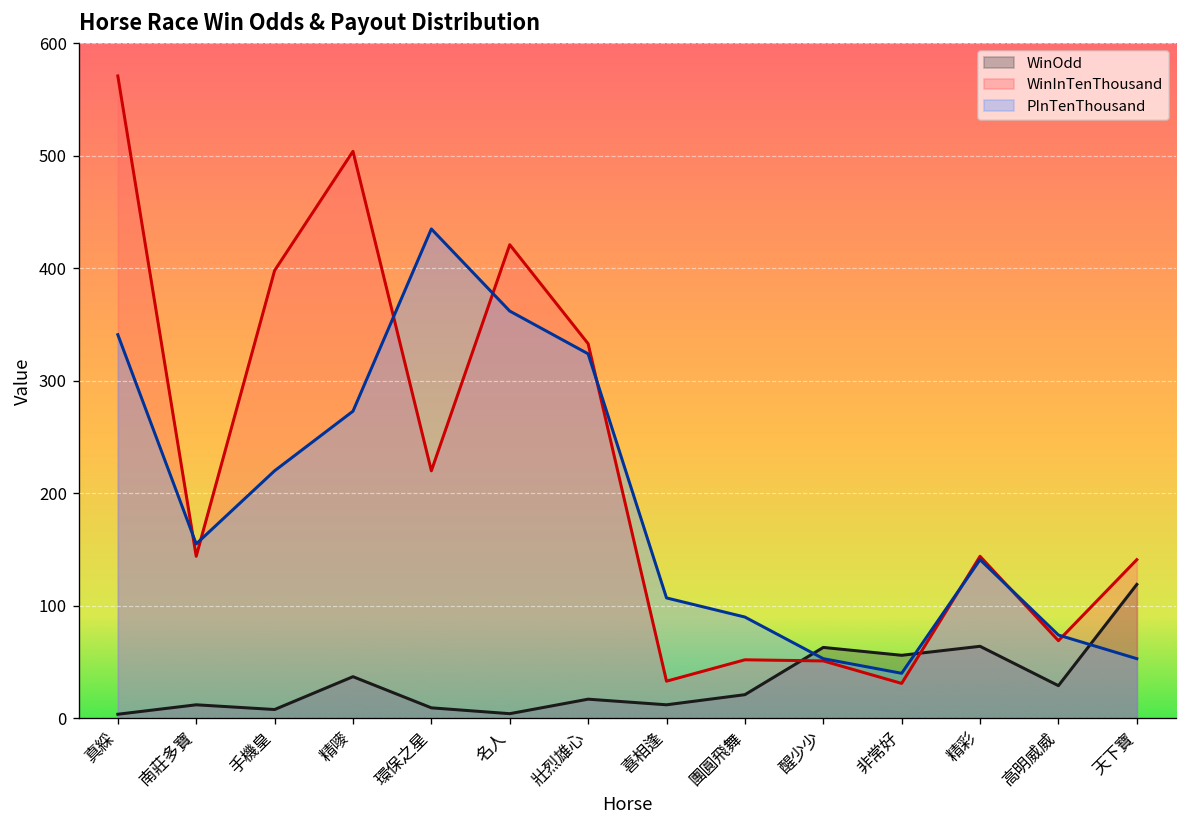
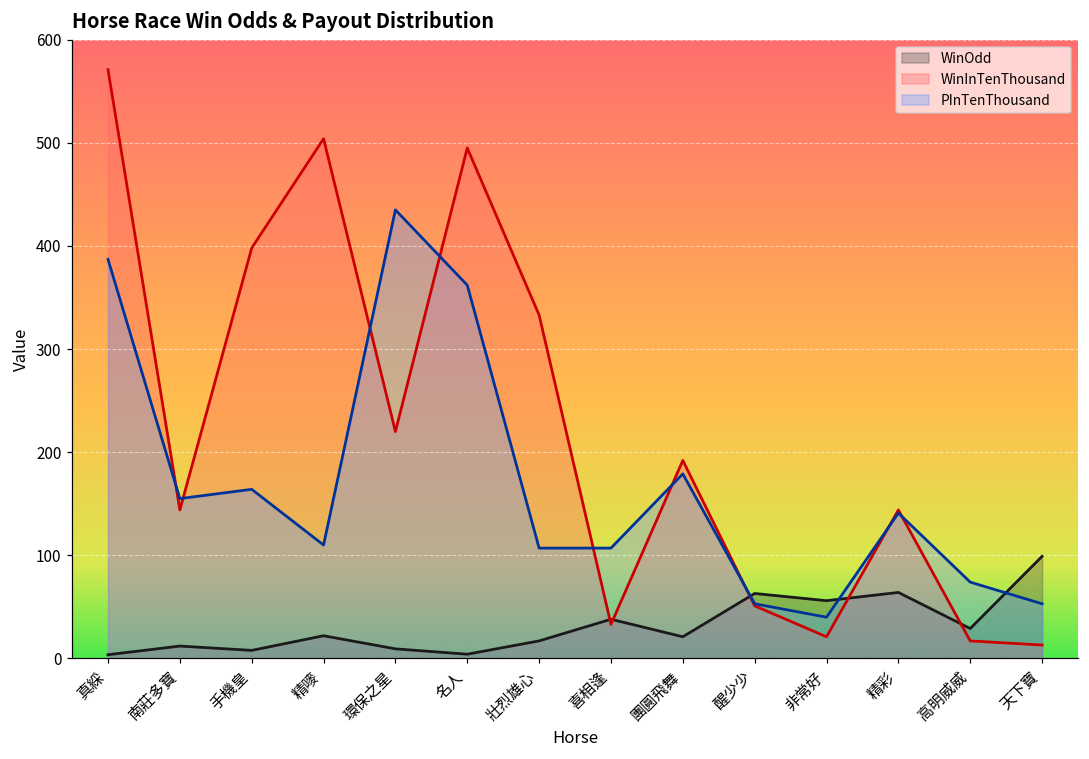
PInTenThousand, 真綵: 340 -> 390
PInTenThousand, 手機皇: 220 -> 160
WinOdd, 精嘜: 40 -> 20
PInTenThousand, 精嘜: 270 -> 110
WinInTenThousand, 名人: 420 -> 500
PInTenThousand, 壯烈雄心: 320 -> 110
WinOdd, 喜相逢: 10 -> 40
WinInTenThousand, 團圓飛舞: 50 -> 190
PInTenThousand, 團圓飛舞: 90 -> 180
WinInTenThousand, 非常好: 30 -> 20
WinInTenThousand, 高明威威: 70 -> 20
WinOdd, 天下寶: 120 -> 100
WinInTenThousand, 天下寶: 140 -> 10
